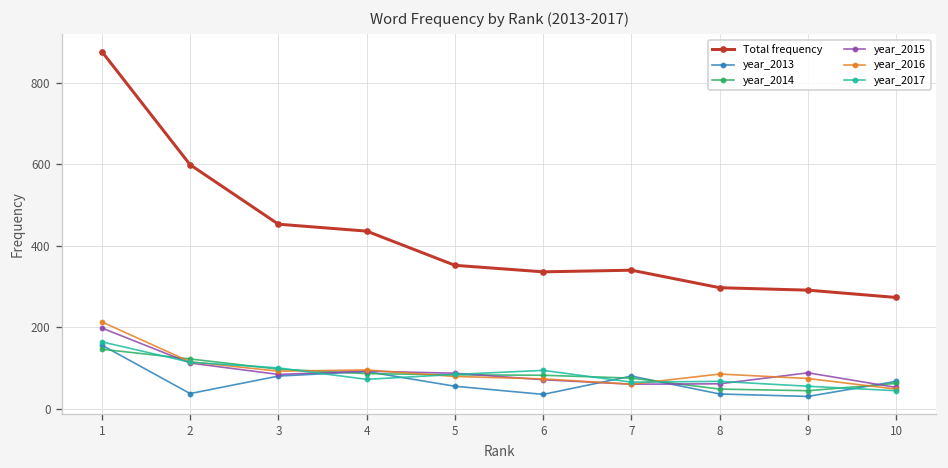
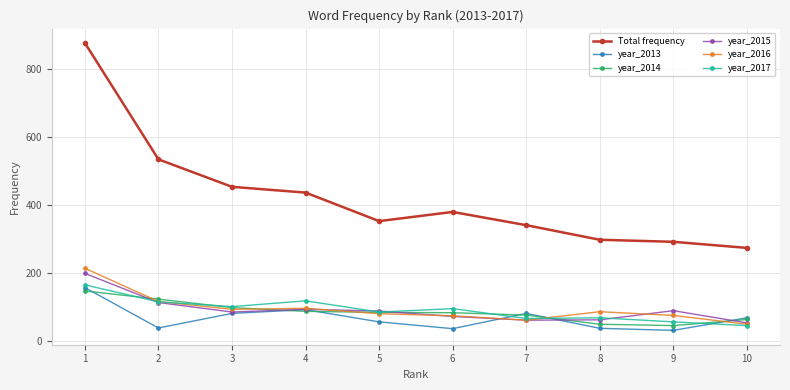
Total frequency, 2: 600 -> 530
year_2017, 4: 70 -> 120
Total frequency, 6: 340 -> 380
